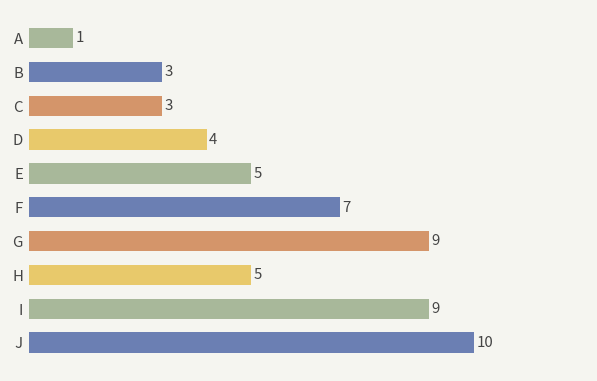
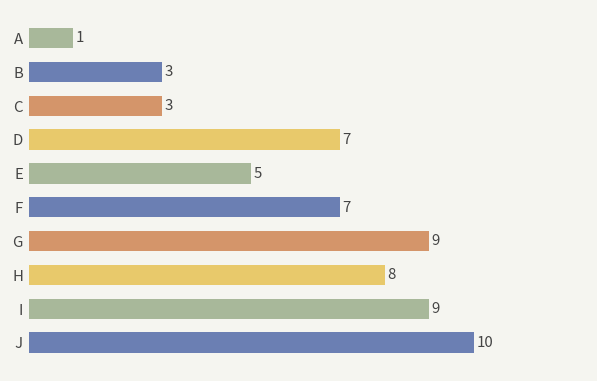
D: 4 -> 7
H: 5 -> 8
